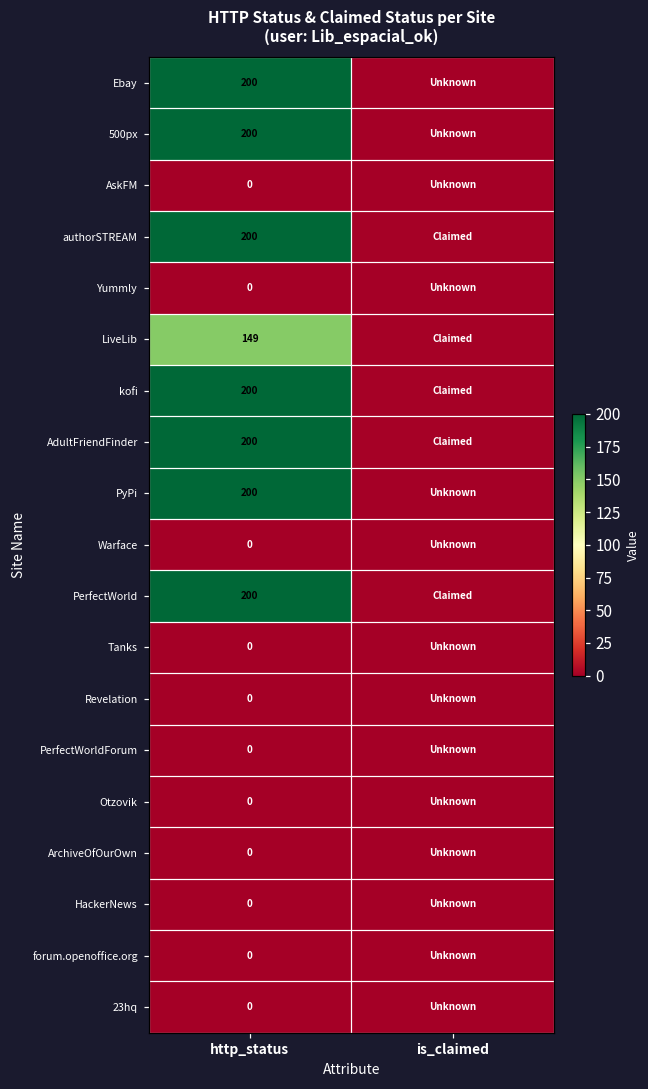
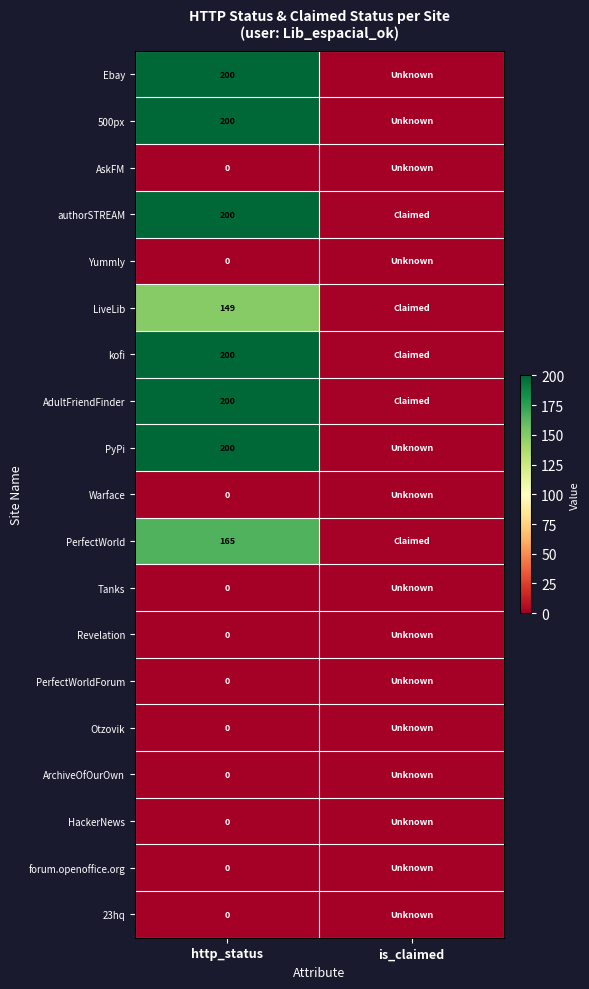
PerfectWorld, http_status: 200 -> 165
